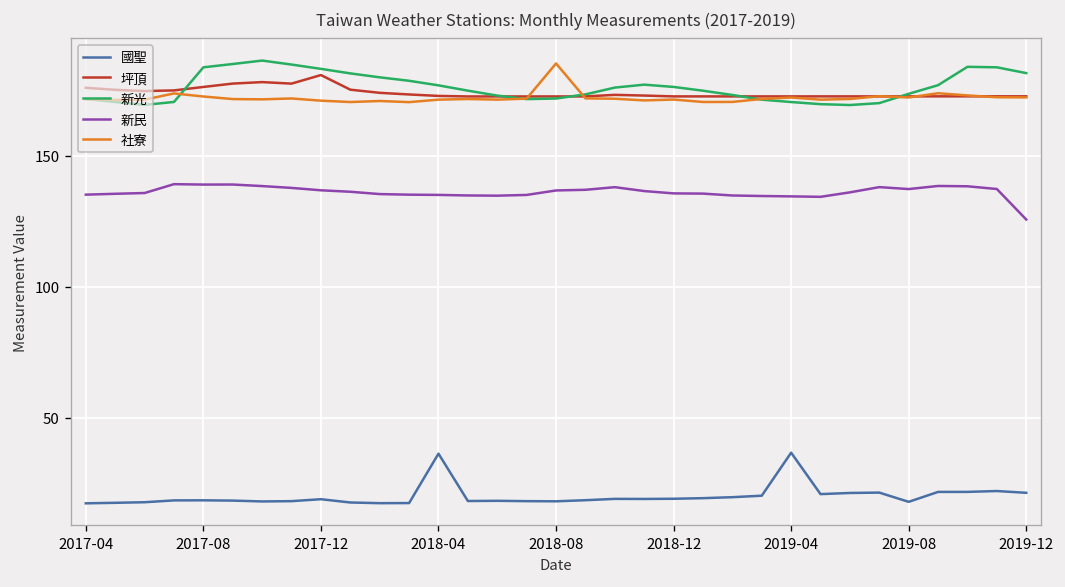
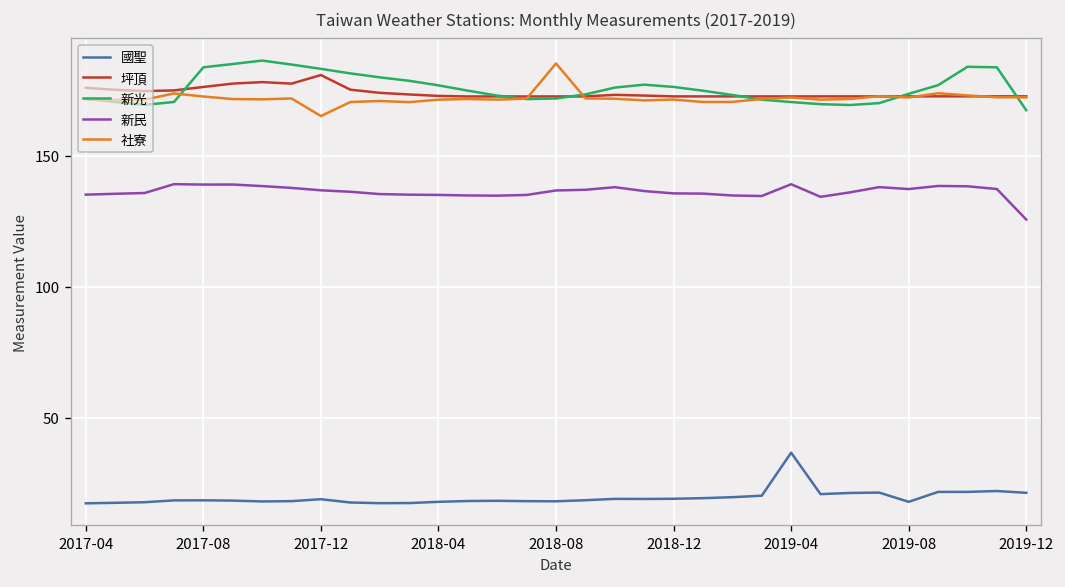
社寮, 2017-12: 171 -> 165
國聖, 2018-04: 36 -> 18
新民, 2019-04: 134 -> 139
新光, 2019-12: 181 -> 167
